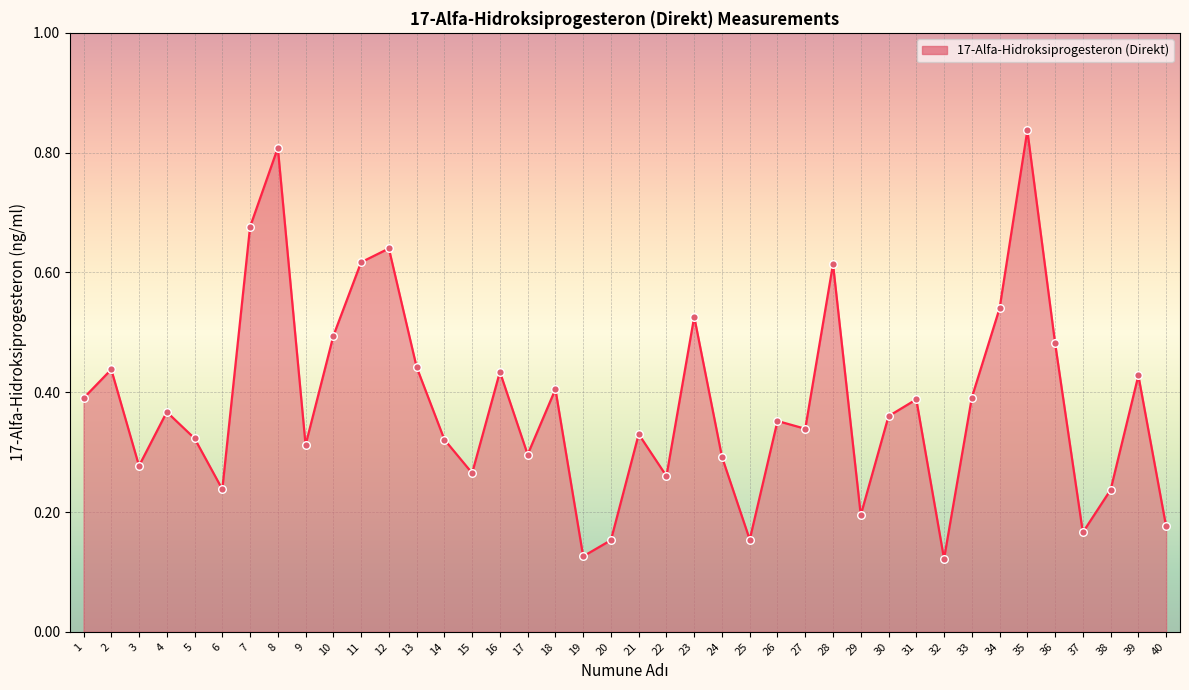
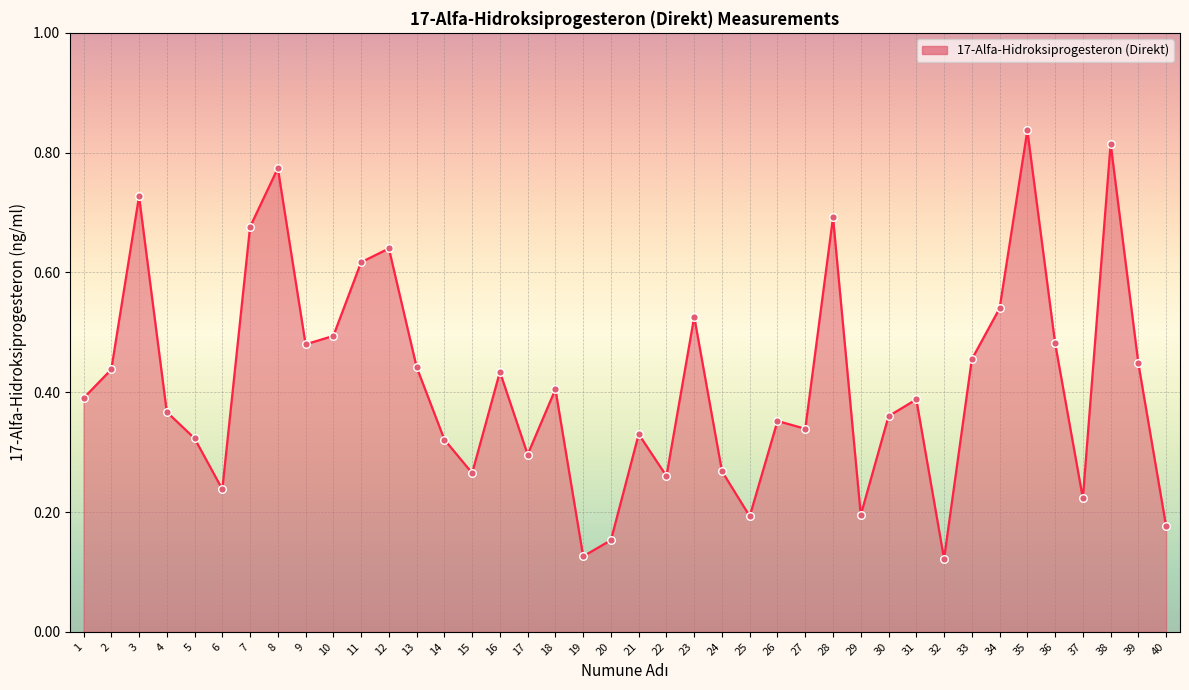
3: 0.28 -> 0.73
8: 0.81 -> 0.77
9: 0.31 -> 0.48
24: 0.29 -> 0.27
25: 0.15 -> 0.19
28: 0.61 -> 0.69
33: 0.39 -> 0.46
37: 0.17 -> 0.22
38: 0.24 -> 0.82
39: 0.43 -> 0.45
